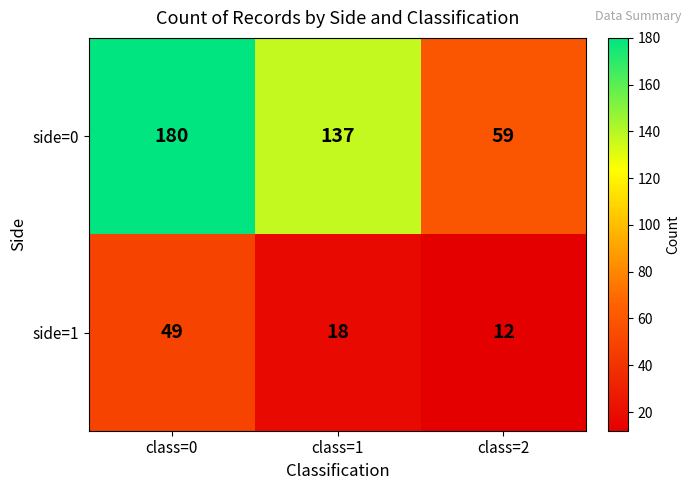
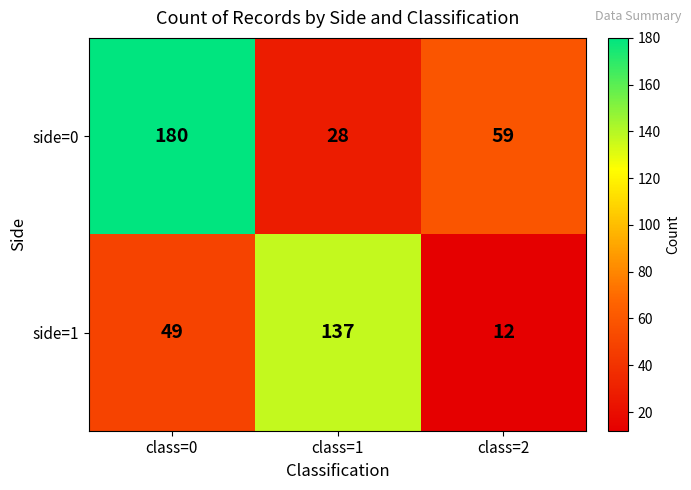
side=0, class=1: 137 -> 28
side=1, class=1: 18 -> 137
